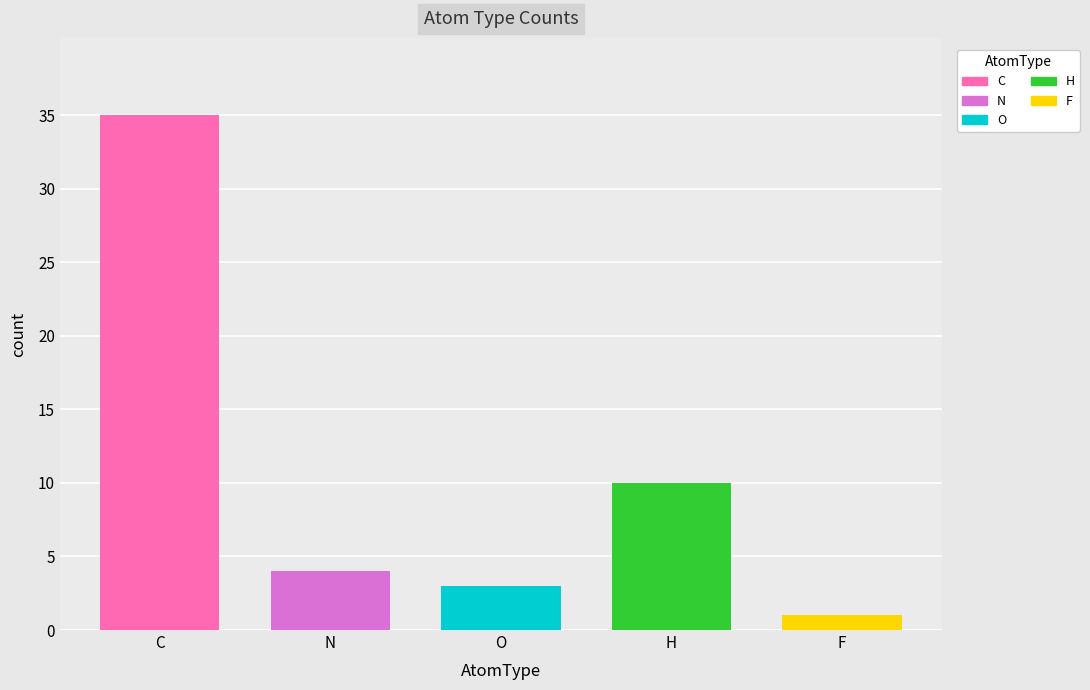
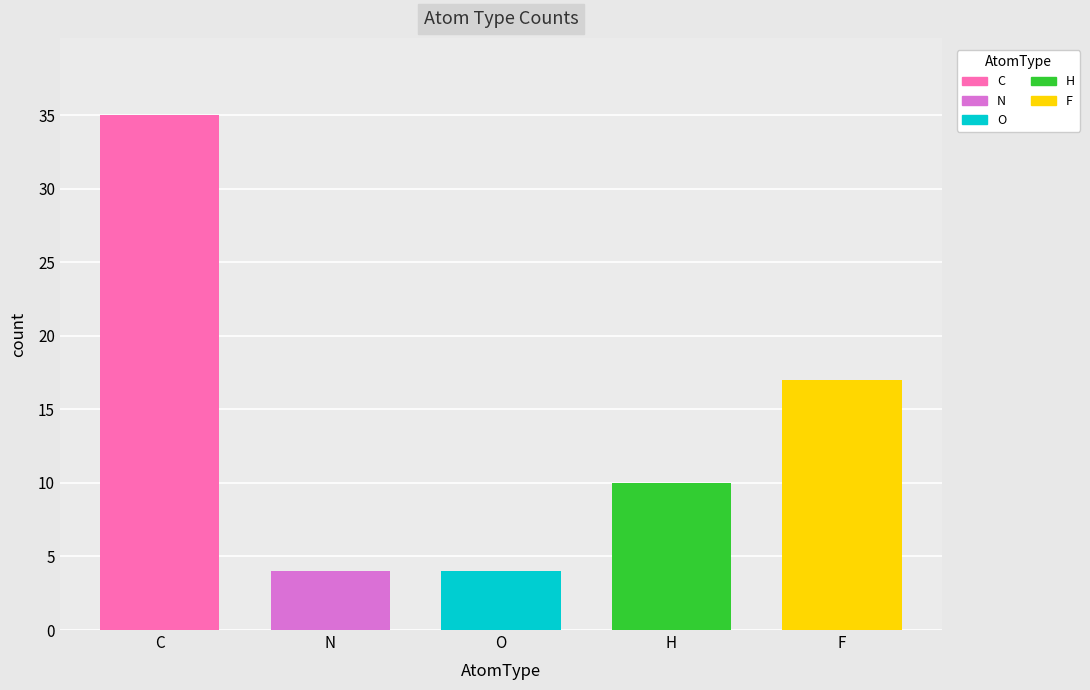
O: 3 -> 4
F: 1 -> 17
